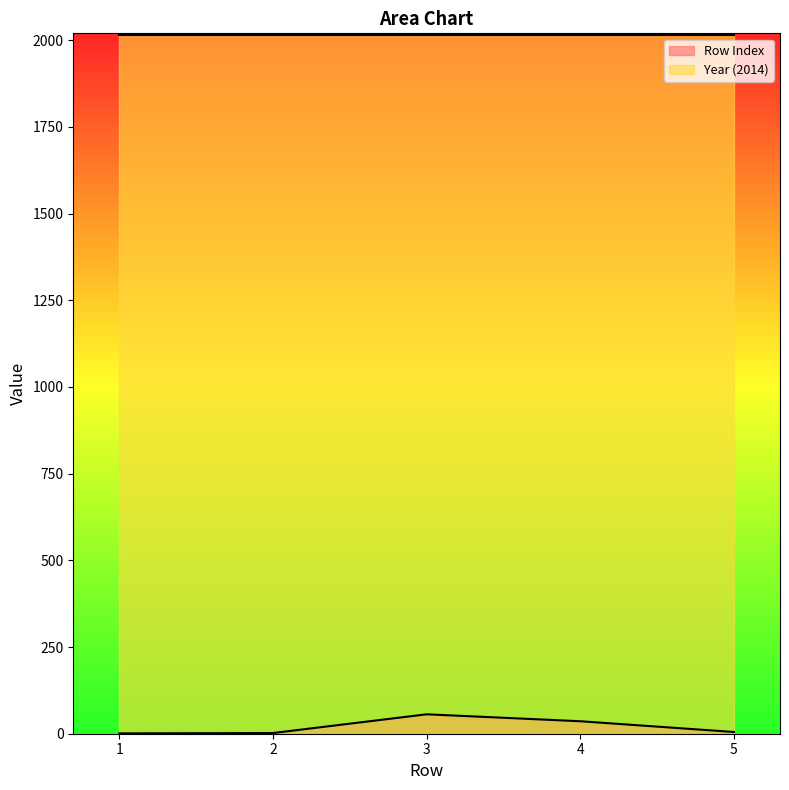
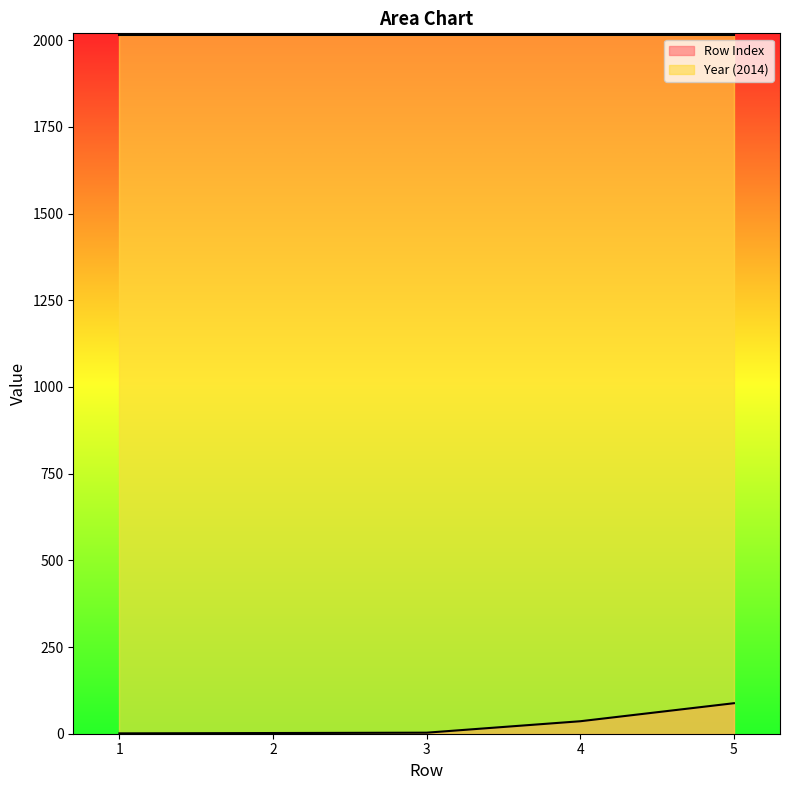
Row Index, 3: 60 -> 0
Row Index, 5: 10 -> 90
